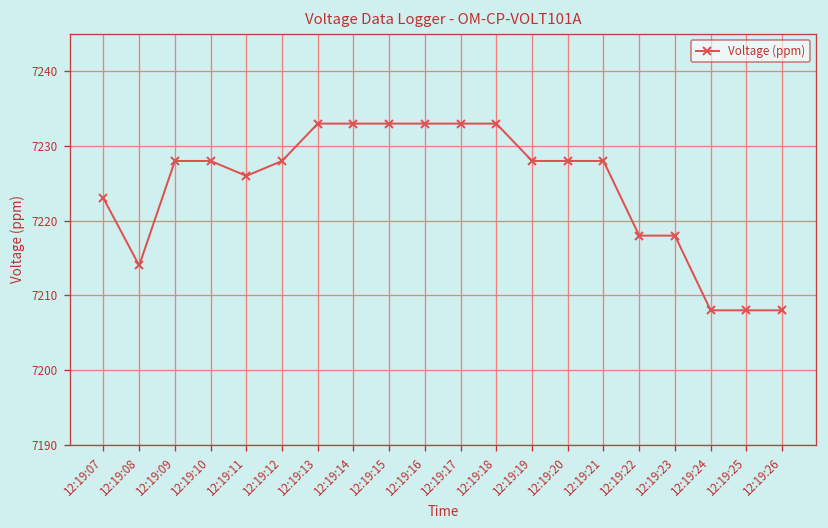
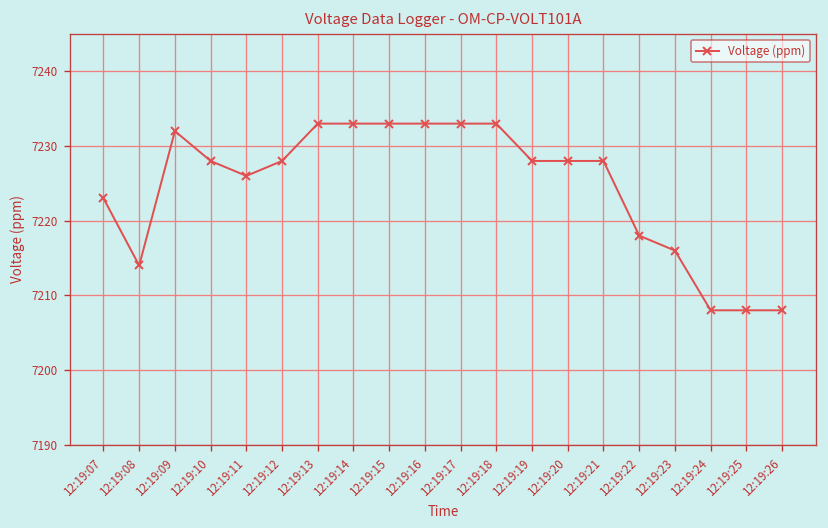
12:19:09: 7228 -> 7232
12:19:23: 7218 -> 7216
